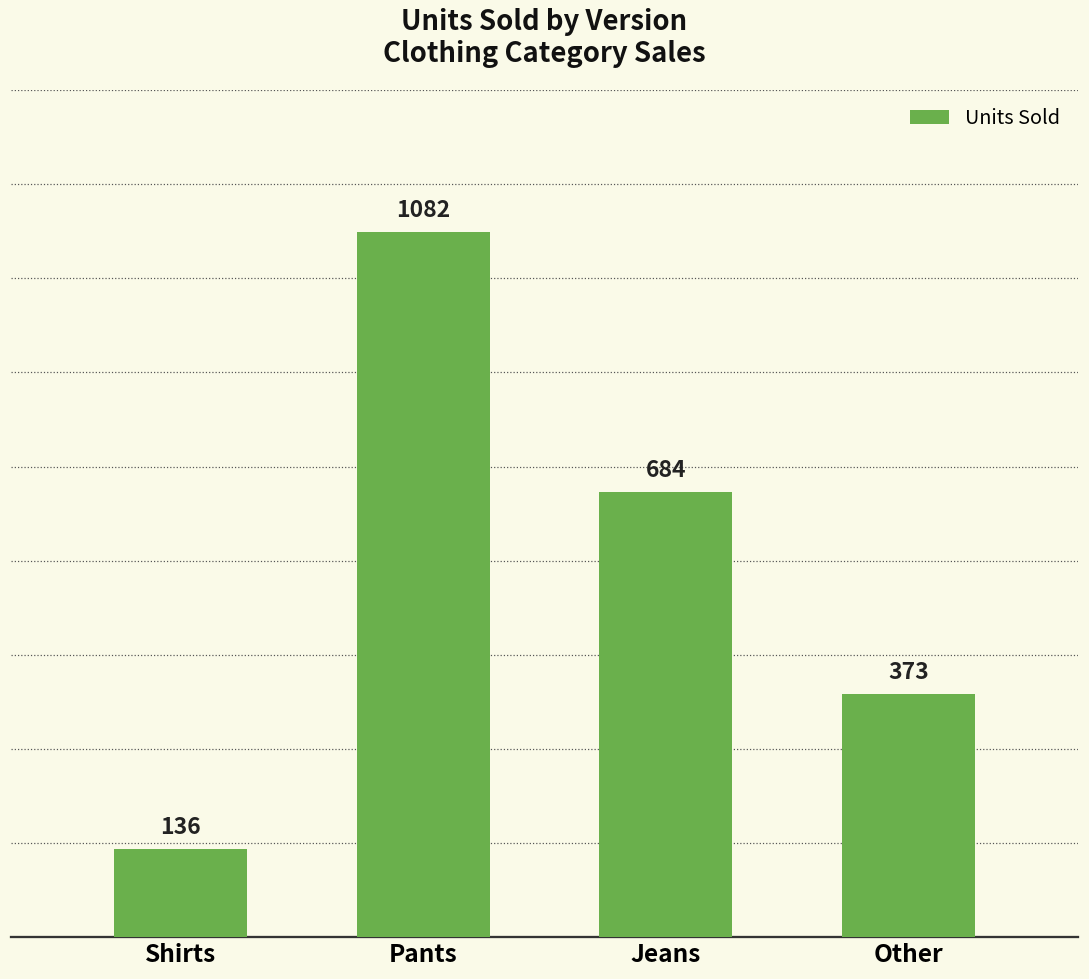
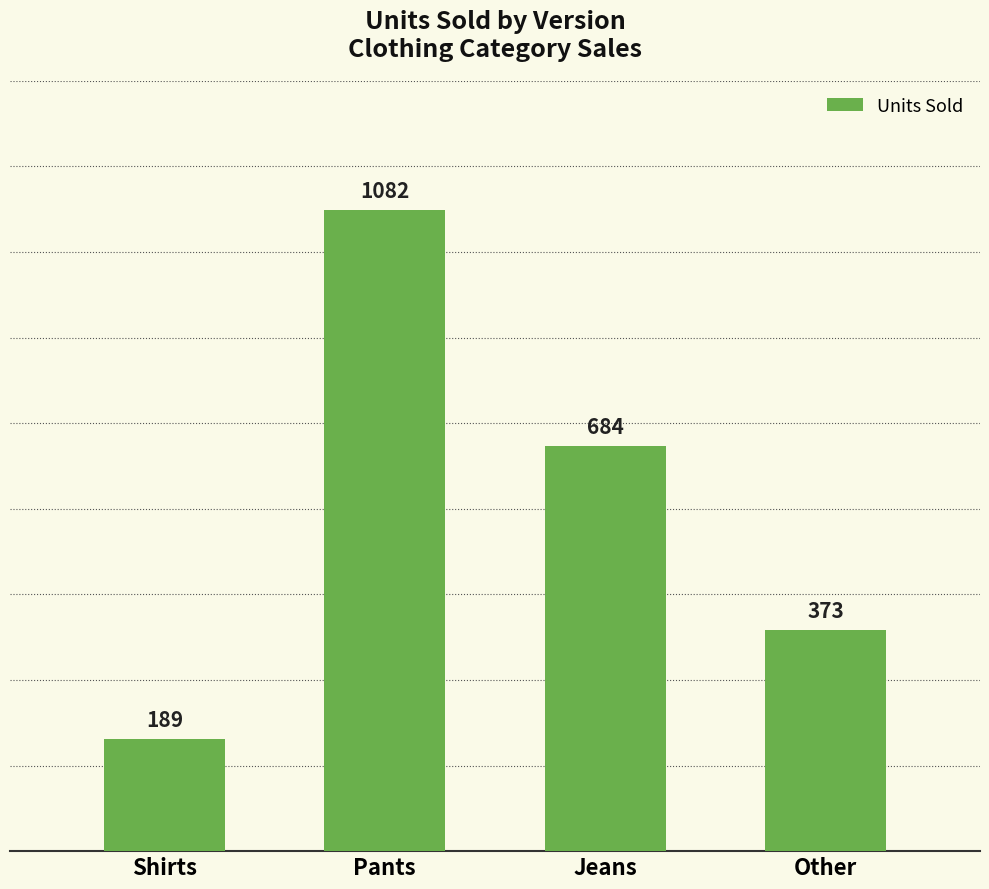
Shirts: 136 -> 189
